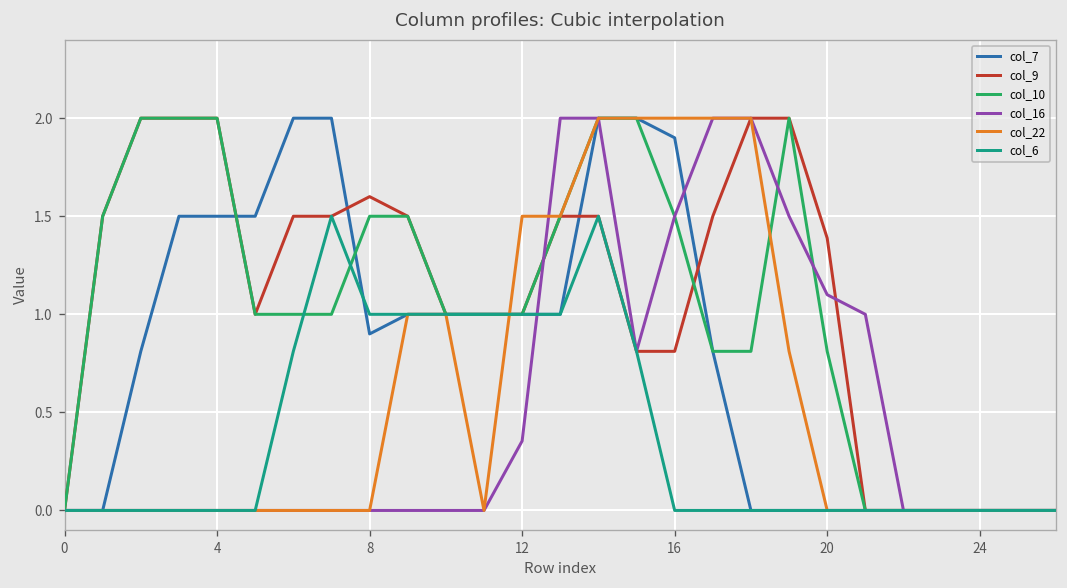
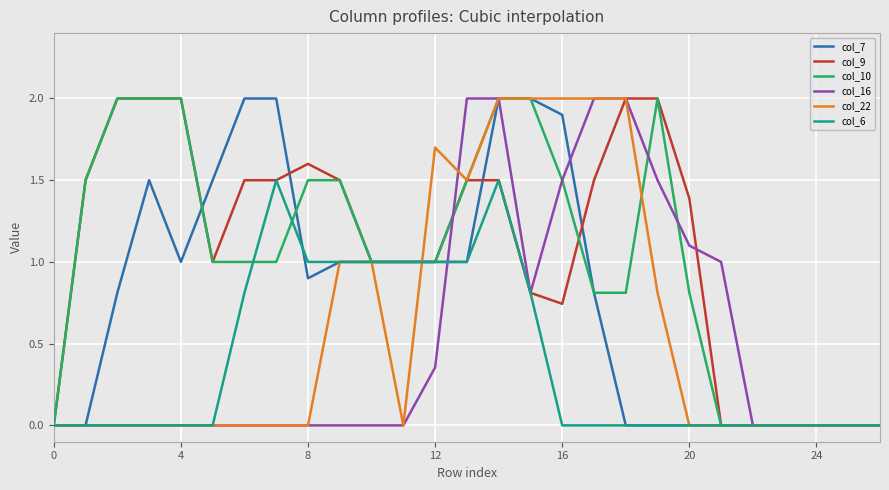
col_7, 4: 1.5 -> 1.0
col_22, 12: 1.5 -> 1.7
col_9, 16: 0.81 -> 0.74
